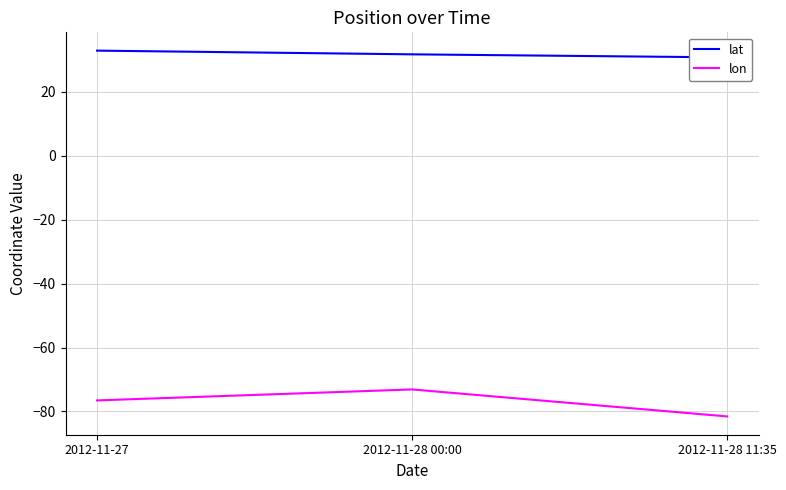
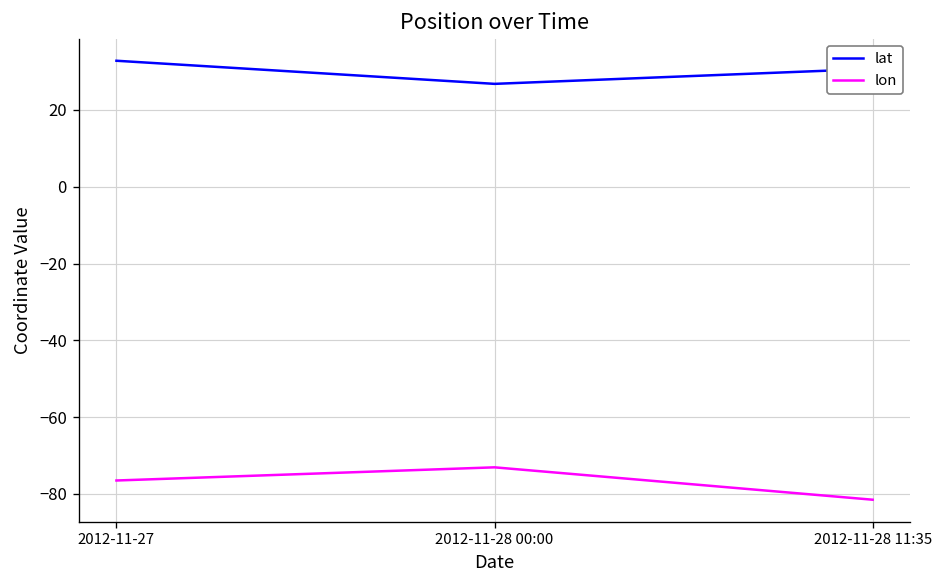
lat, 2012-11-28 00:00: 32 -> 27
